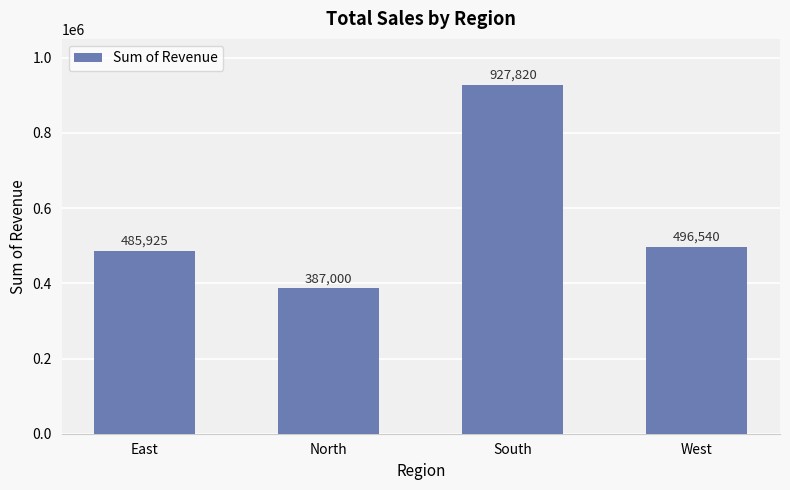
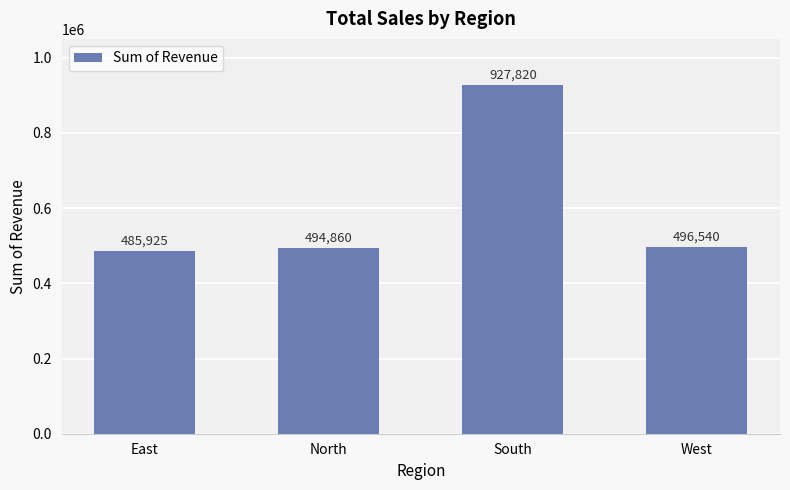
North: 387,000 -> 494,860
